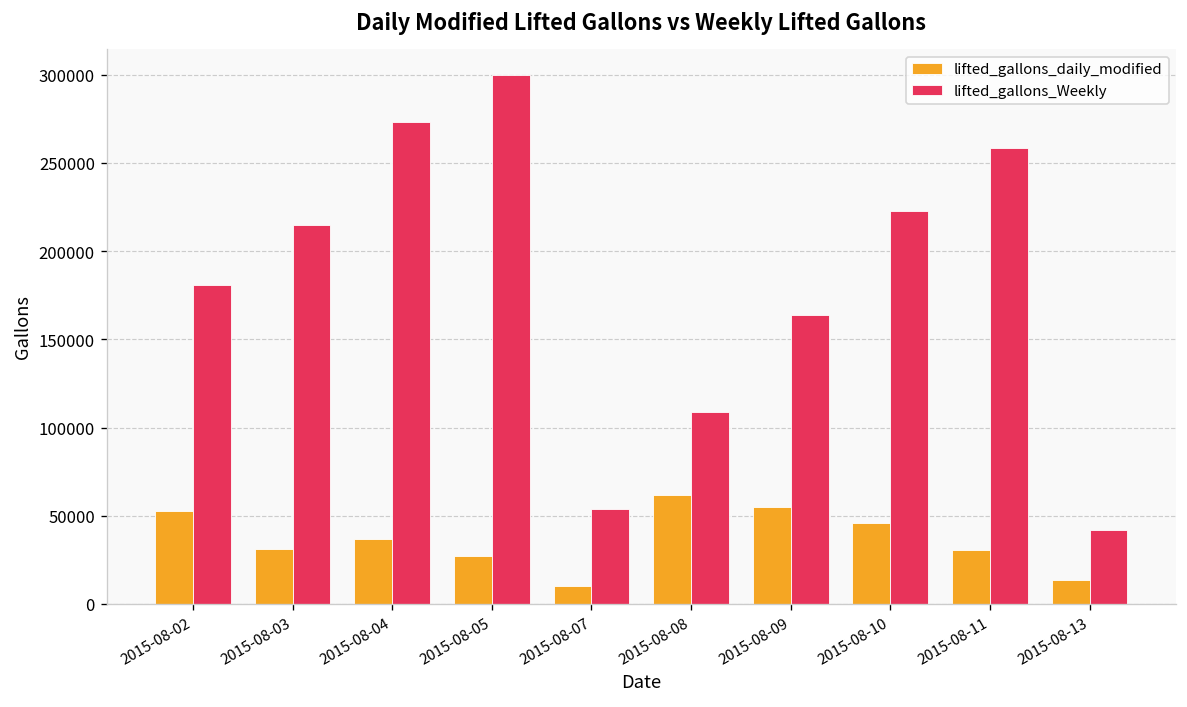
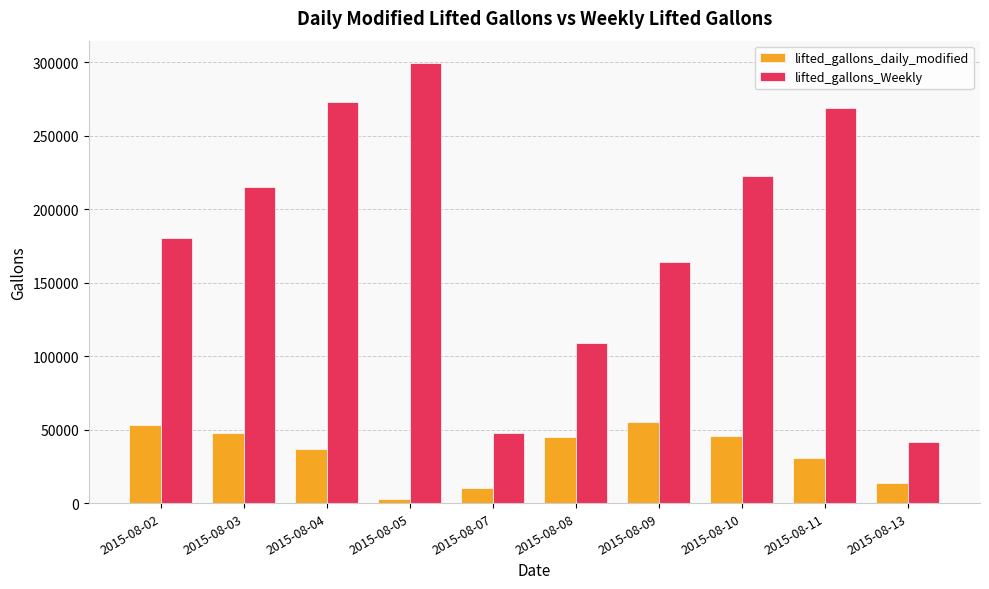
lifted_gallons_daily_modified, 2015-08-03: 31000 -> 48000
lifted_gallons_daily_modified, 2015-08-05: 27000 -> 3000
lifted_gallons_Weekly, 2015-08-07: 54000 -> 48000
lifted_gallons_daily_modified, 2015-08-08: 62000 -> 45000
lifted_gallons_Weekly, 2015-08-11: 258000 -> 269000
